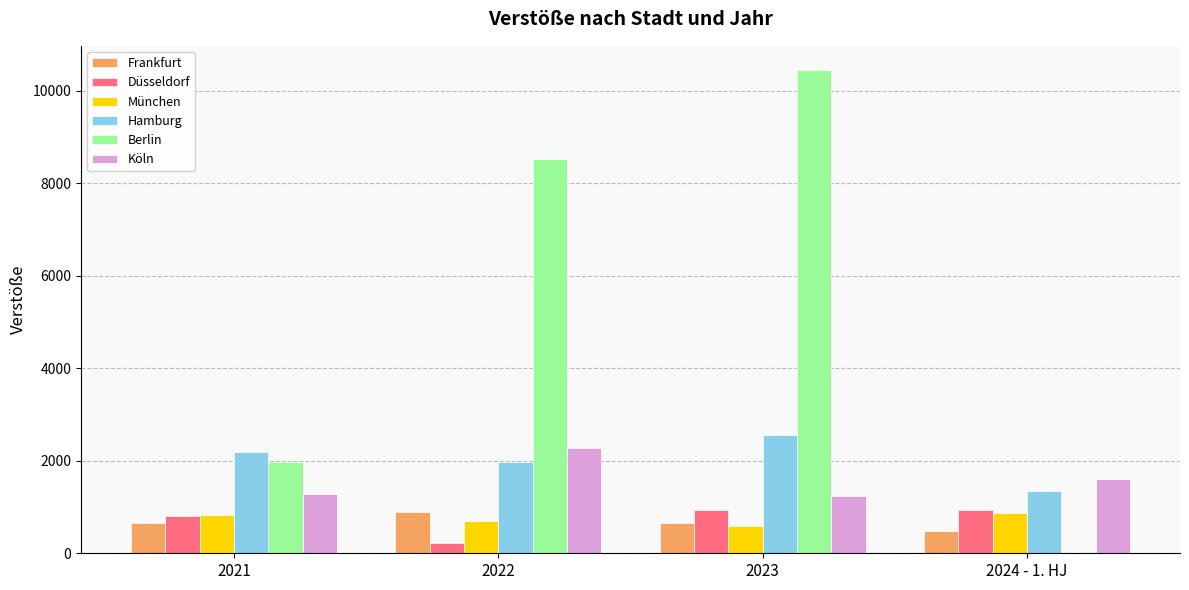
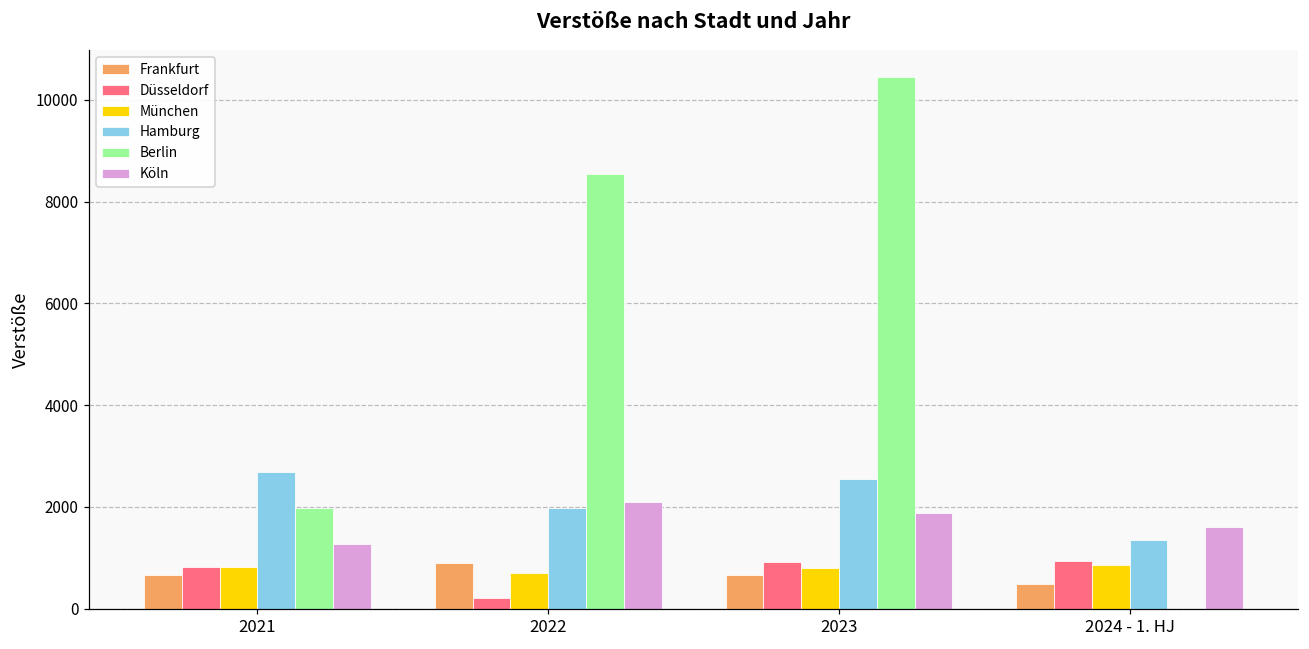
Hamburg, 2021: 2200 -> 2700
Köln, 2022: 2300 -> 2100
München, 2023: 600 -> 800
Köln, 2023: 1200 -> 1900
